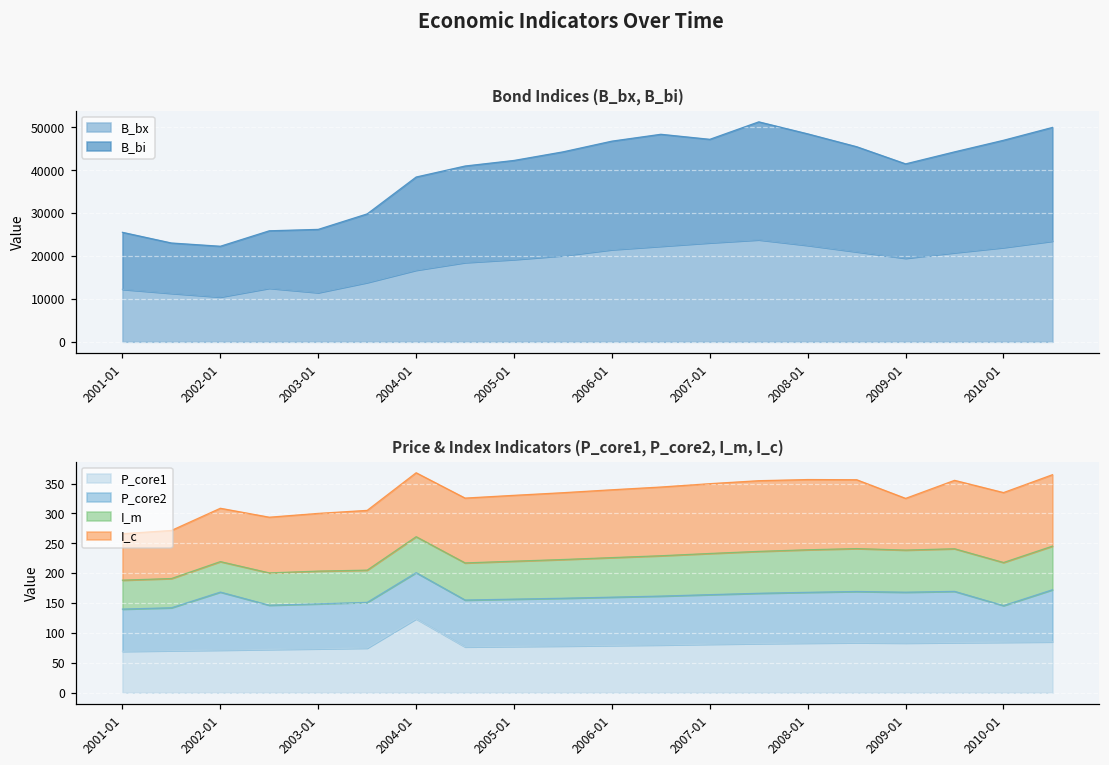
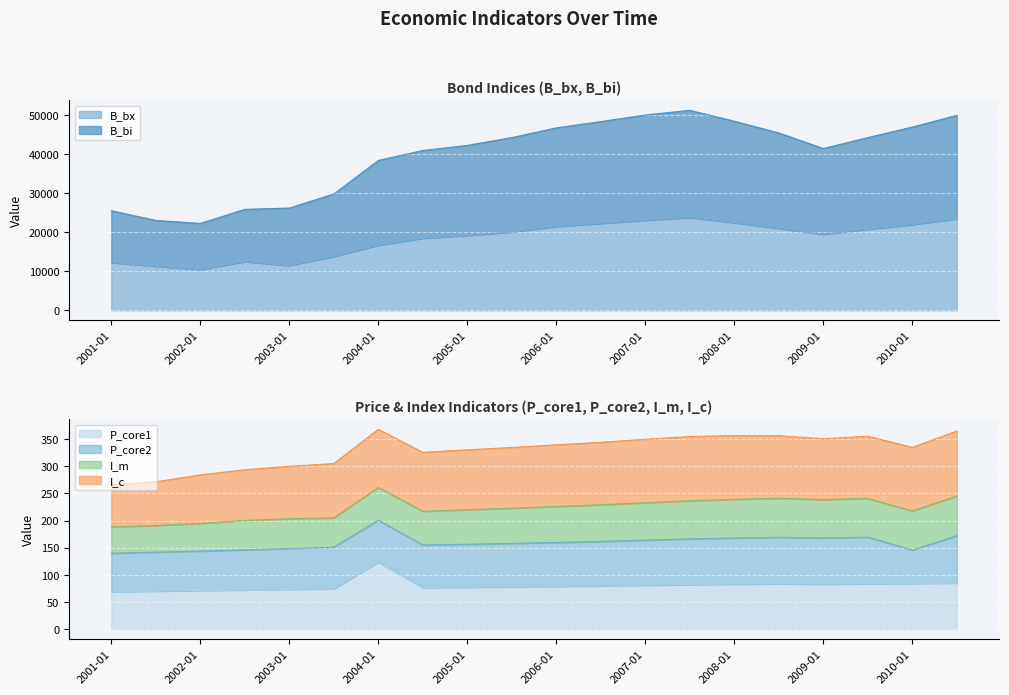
Bond Indices (B_bx, B_bi), B_bi, 2007-01: 24000 -> 27000
Price & Index Indicators (P_core1, P_core2, I_m, I_c), P_core2, 2002-01: 100 -> 70
Price & Index Indicators (P_core1, P_core2, I_m, I_c), I_c, 2009-01: 90 -> 110
